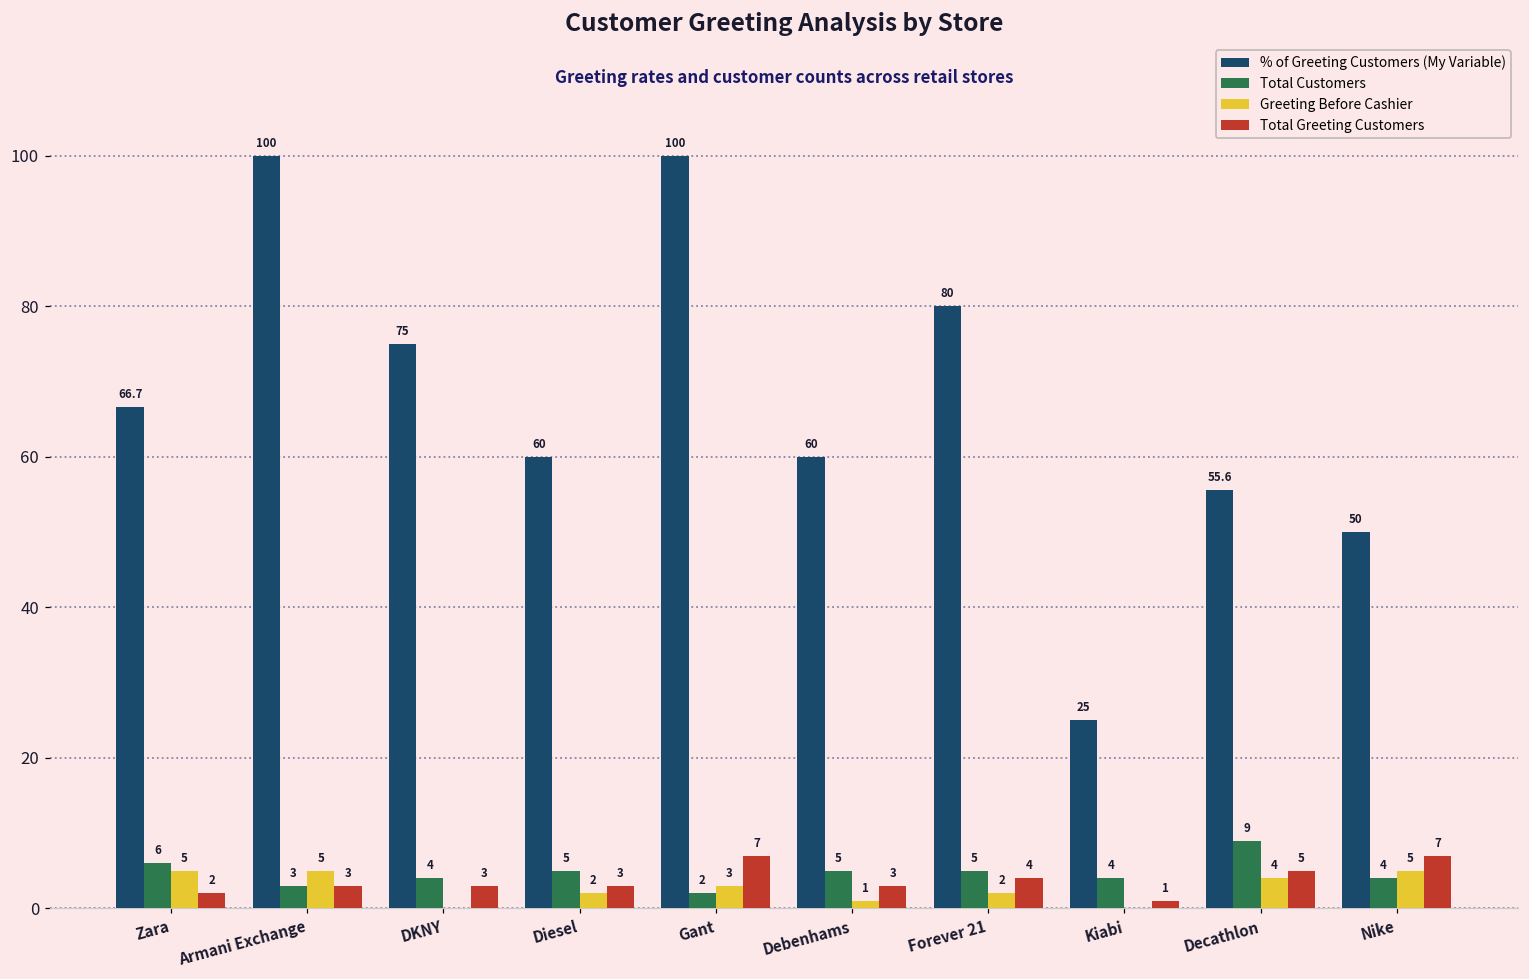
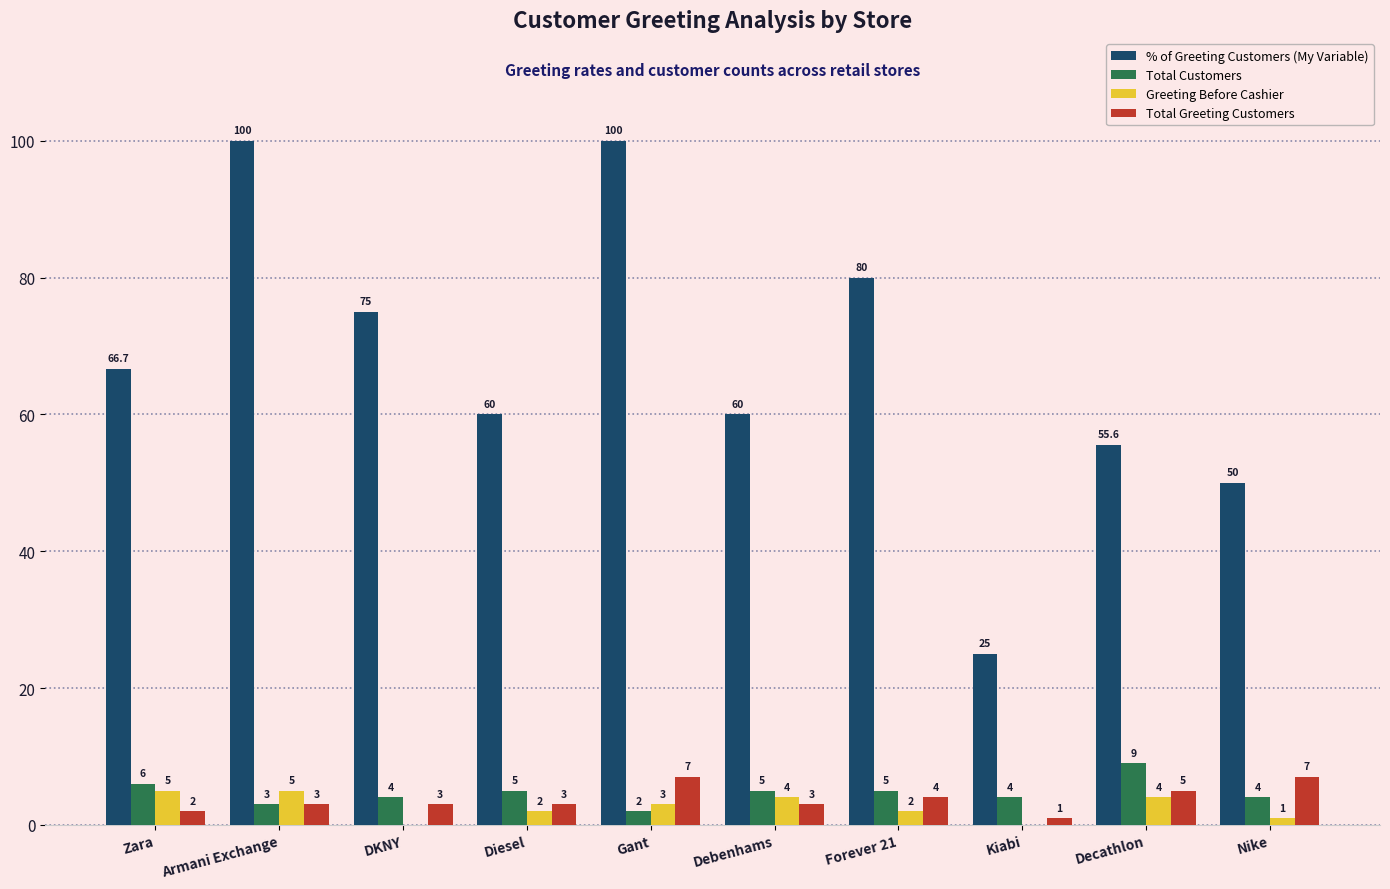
Greeting Before Cashier, Debenhams: 1 -> 4
Greeting Before Cashier, Nike: 5 -> 1
